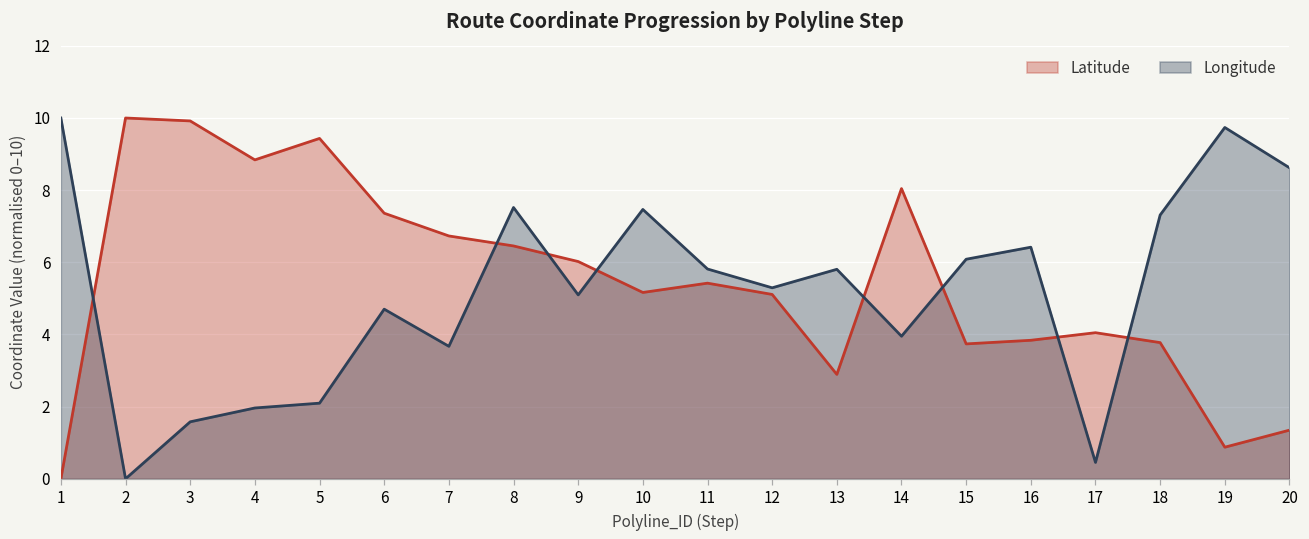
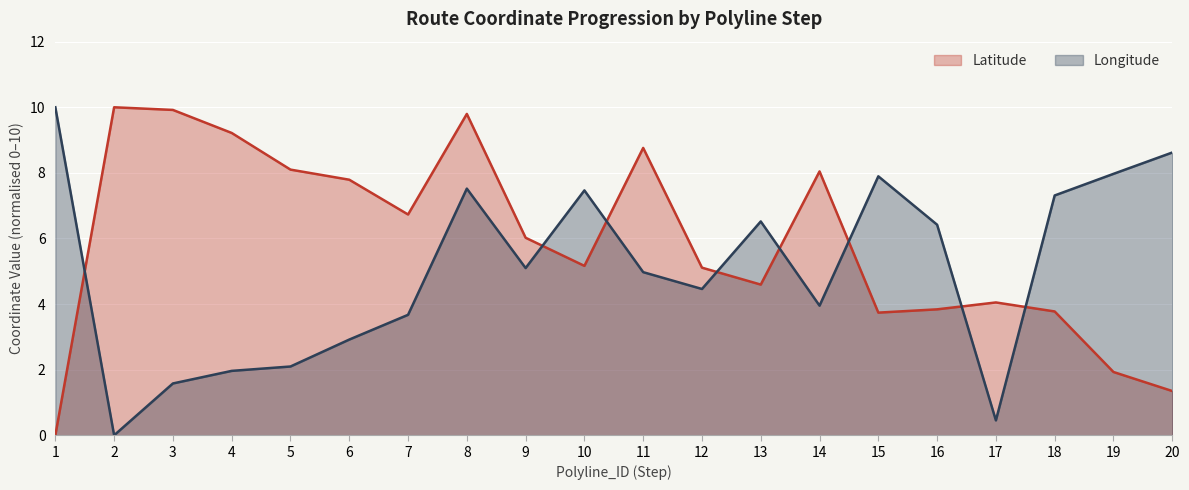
Latitude, 4: 8.8 -> 9.2
Latitude, 5: 9.4 -> 8.1
Latitude, 6: 7.4 -> 7.8
Longitude, 6: 4.7 -> 2.9
Latitude, 8: 6.5 -> 9.8
Latitude, 11: 5.4 -> 8.8
Longitude, 11: 5.8 -> 5.0
Longitude, 12: 5.3 -> 4.5
Latitude, 13: 2.9 -> 4.6
Longitude, 13: 5.8 -> 6.5
Longitude, 15: 6.1 -> 7.9
Latitude, 19: 0.9 -> 1.9
Longitude, 19: 9.7 -> 8.0
